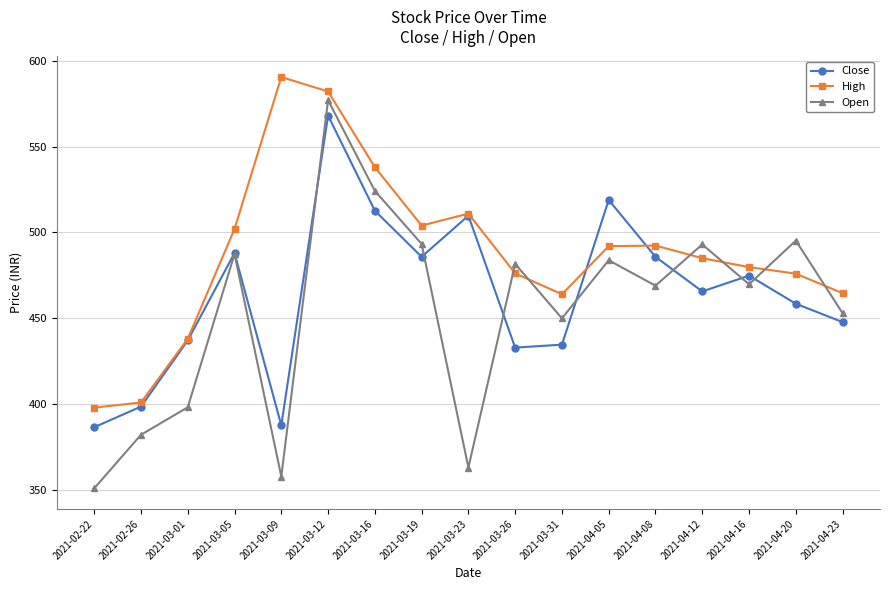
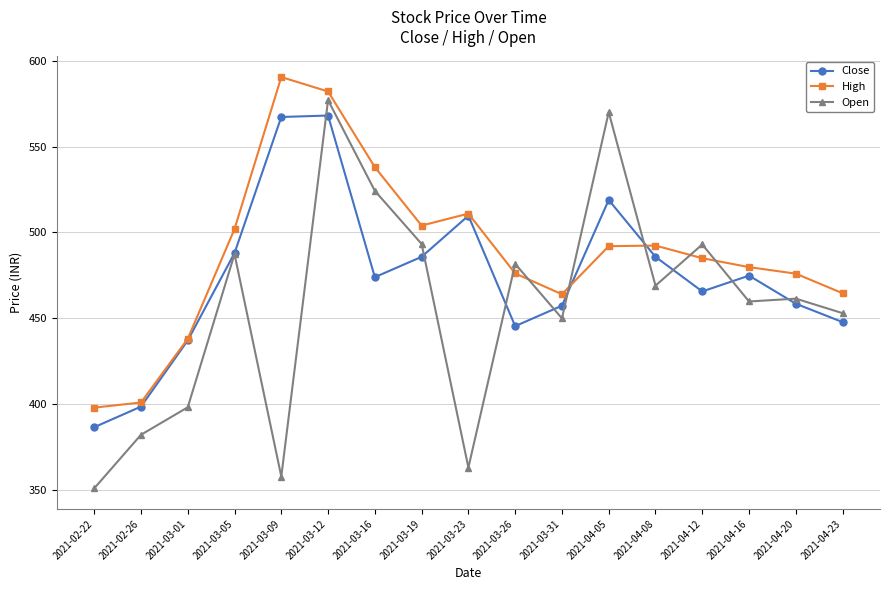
Close, 2021-03-09: 388 -> 567
Close, 2021-03-16: 513 -> 474
Close, 2021-03-26: 433 -> 445
Close, 2021-03-31: 435 -> 457
Open, 2021-04-05: 484 -> 570
Open, 2021-04-16: 470 -> 460
Open, 2021-04-20: 495 -> 461
